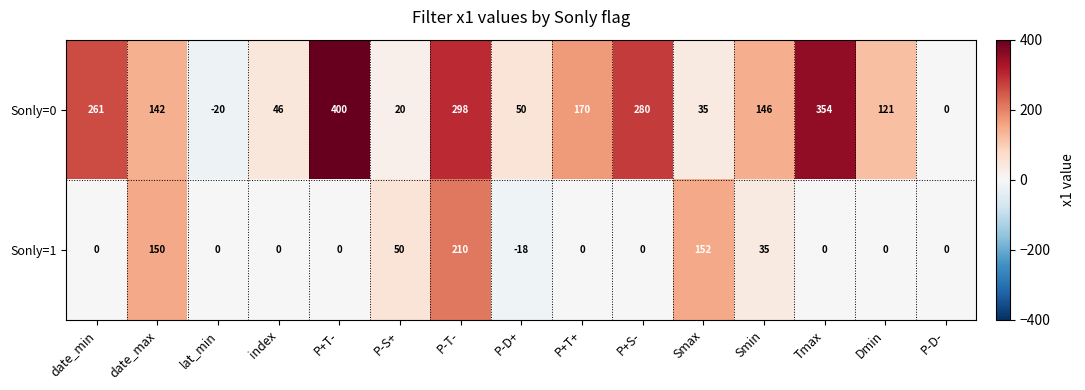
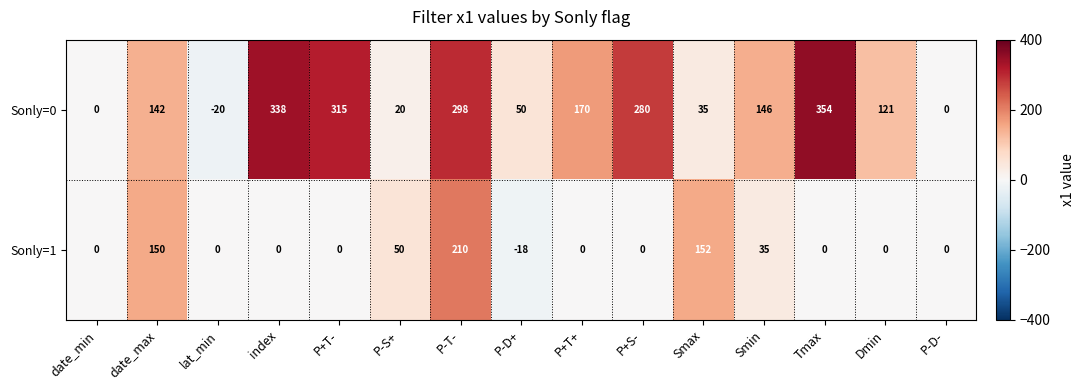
Sonly=0, date_min: 261 -> 0
Sonly=0, index: 46 -> 338
Sonly=0, P+T-: 400 -> 315
